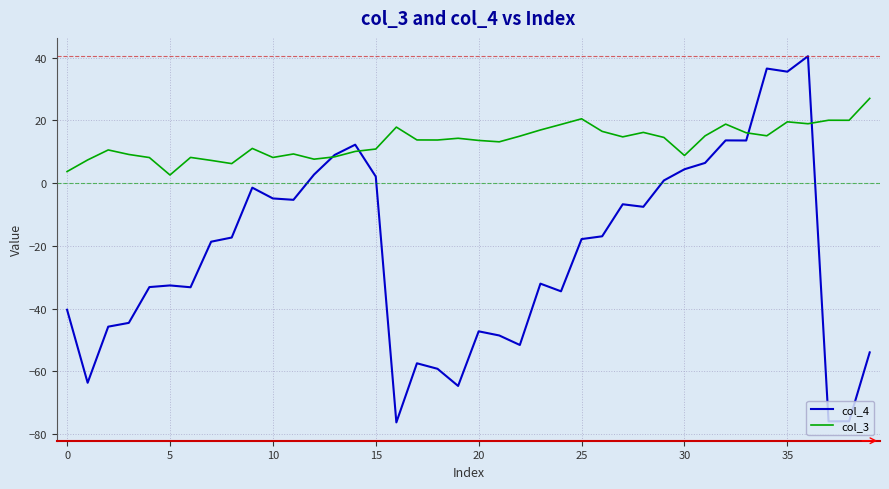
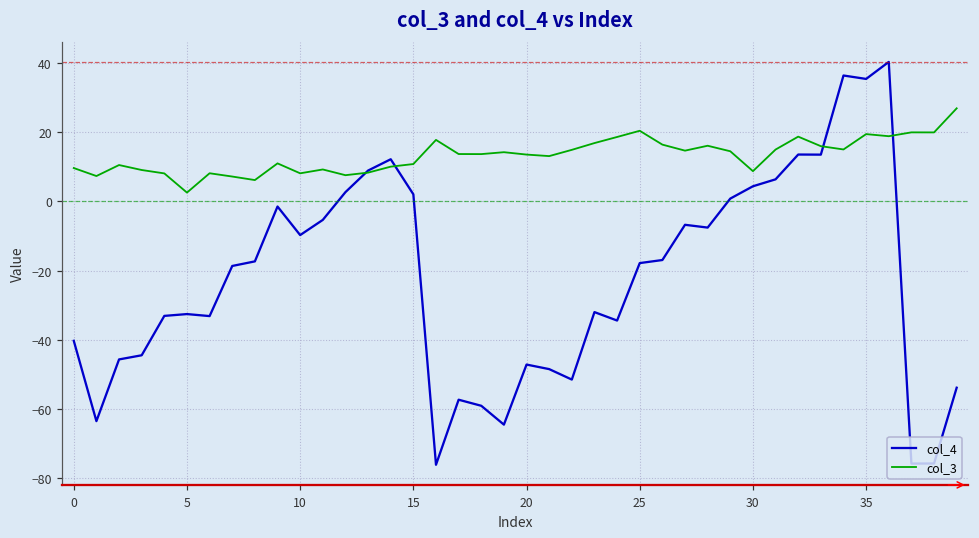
col_3, 0: 4 -> 10
col_4, 10: -5 -> -10
